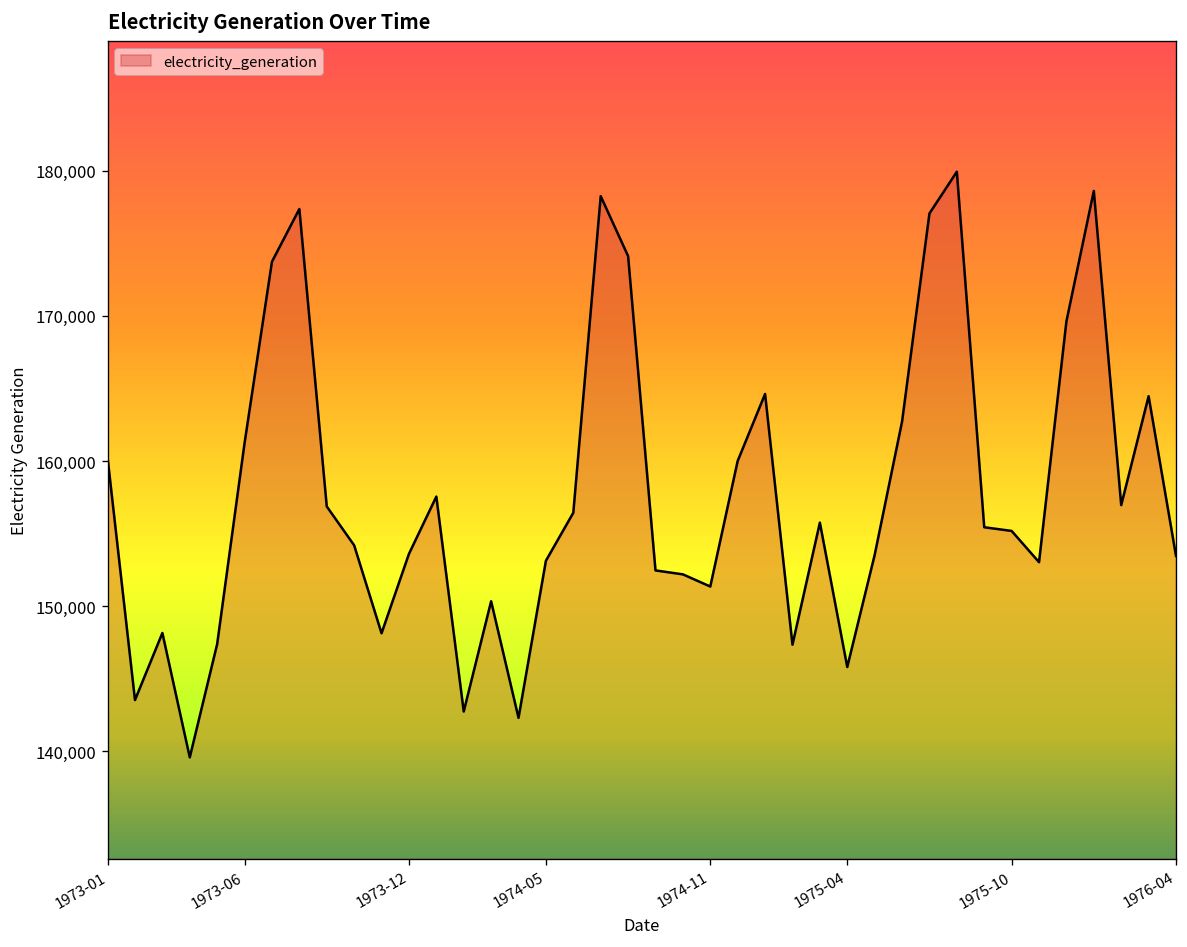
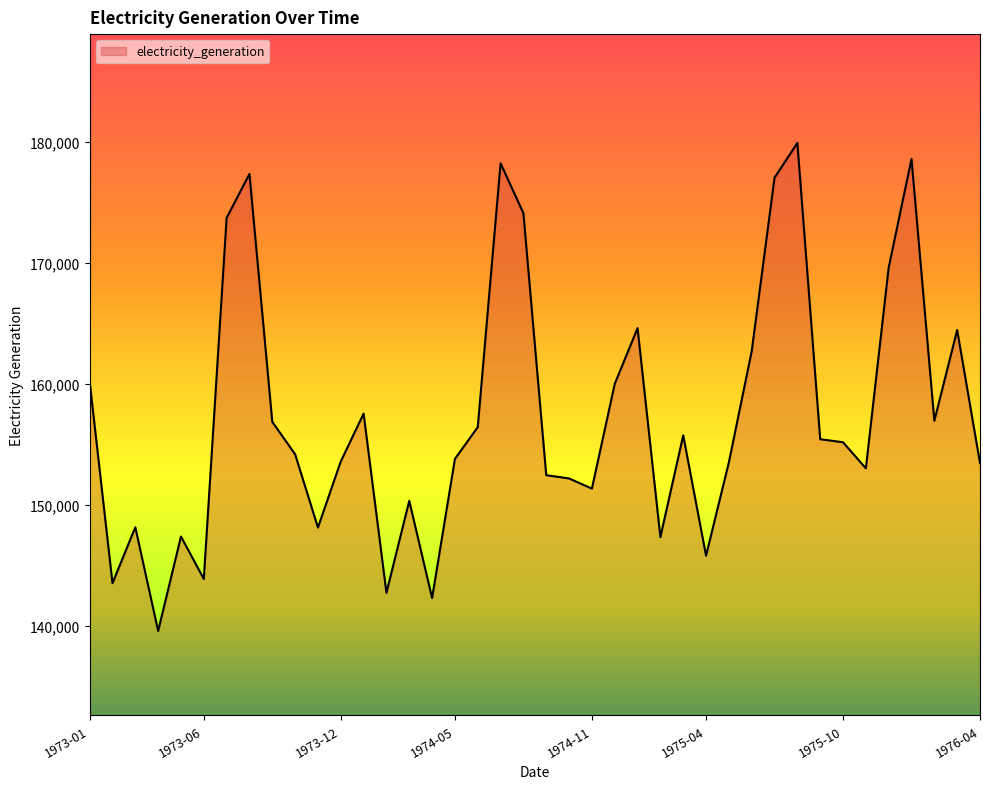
1973-06: 161,200 -> 143,900
1974-05: 153,100 -> 153,800
